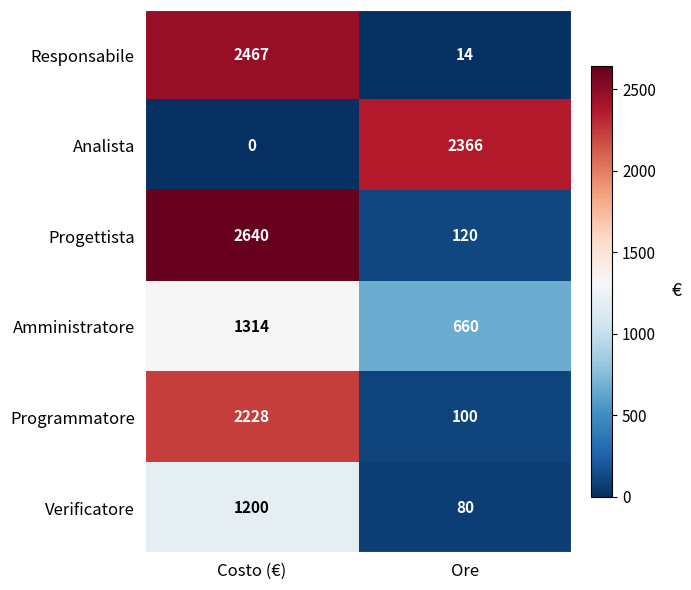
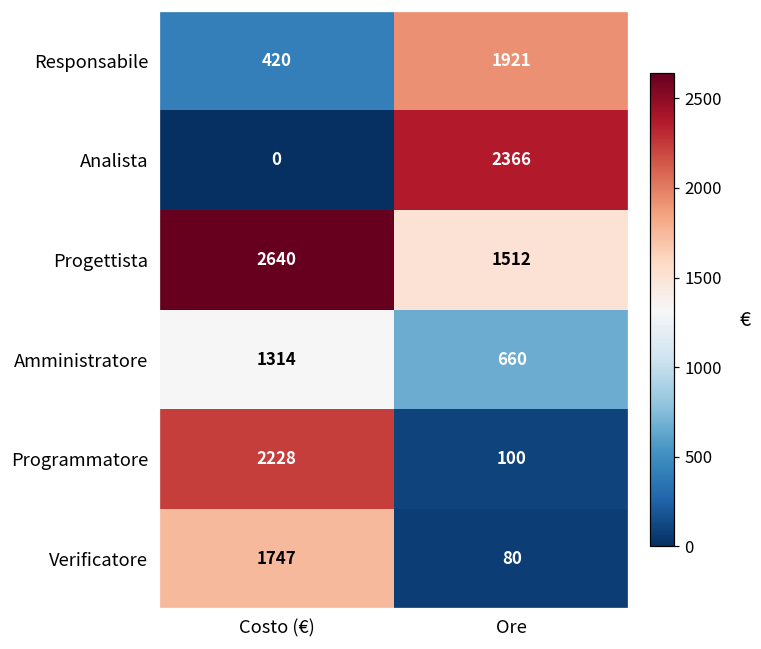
Responsabile, Costo (€): 2467 -> 420
Responsabile, Ore: 14 -> 1921
Progettista, Ore: 120 -> 1512
Verificatore, Costo (€): 1200 -> 1747
